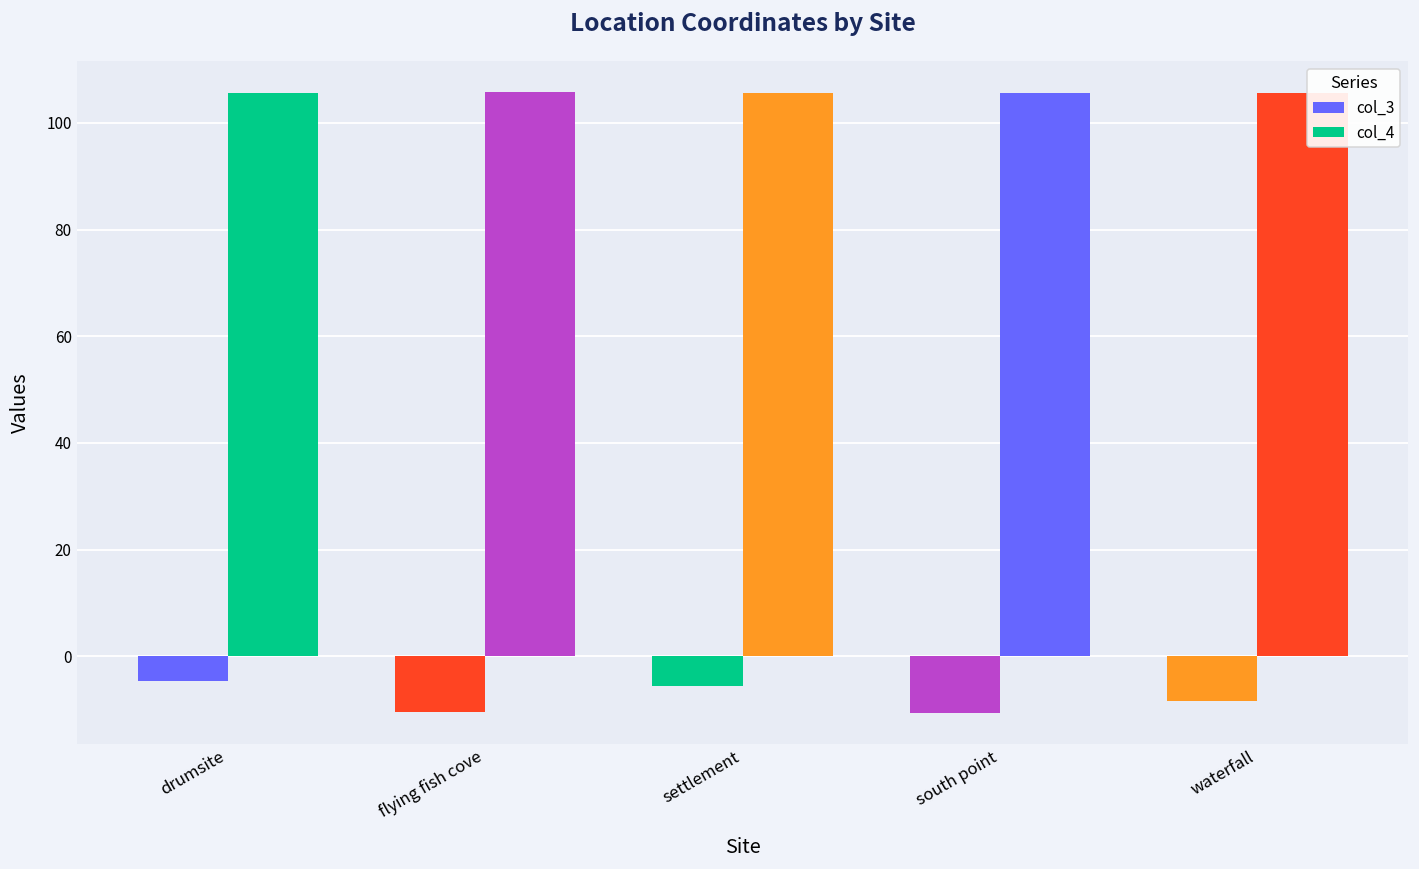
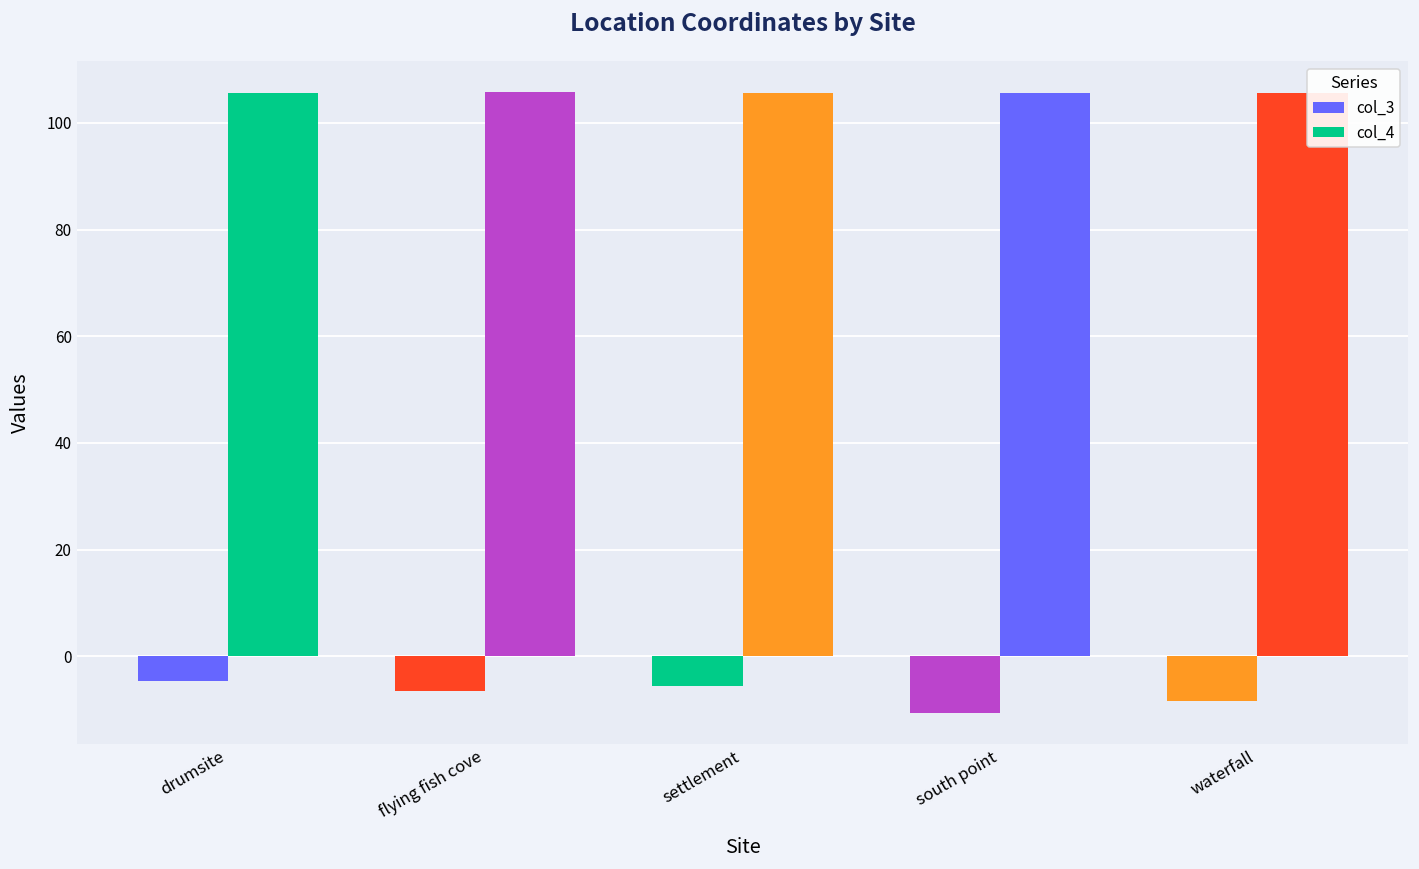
col_3, flying fish cove: -10 -> -7
